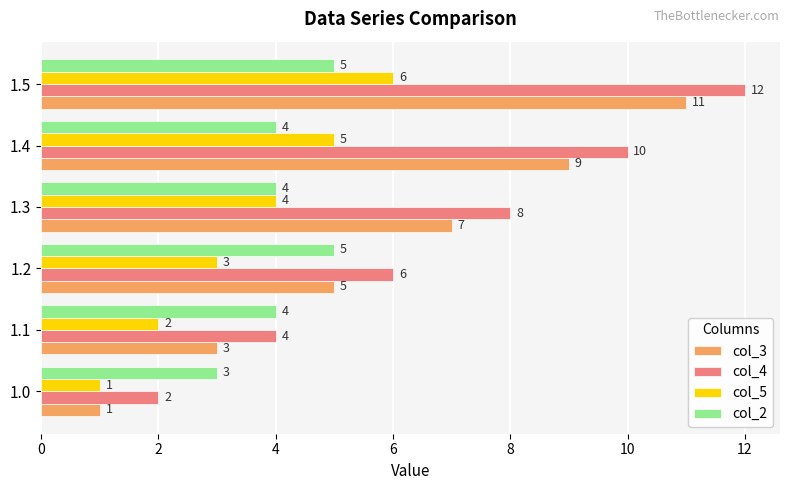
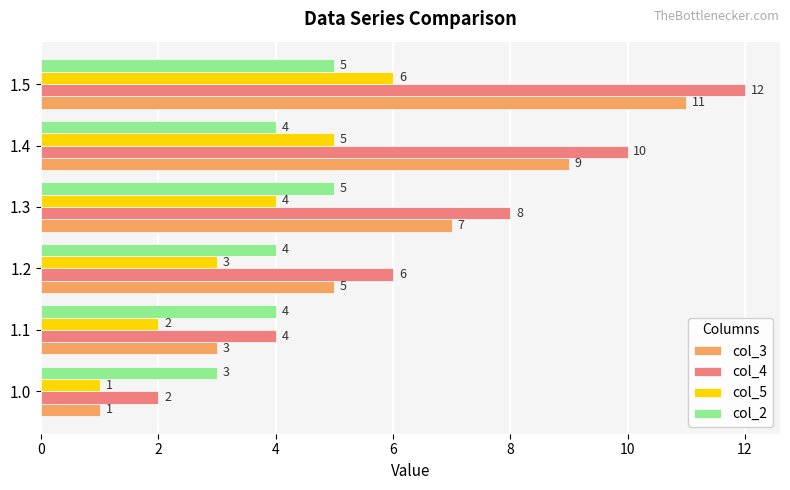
col_2, 1.3: 4 -> 5
col_2, 1.2: 5 -> 4
